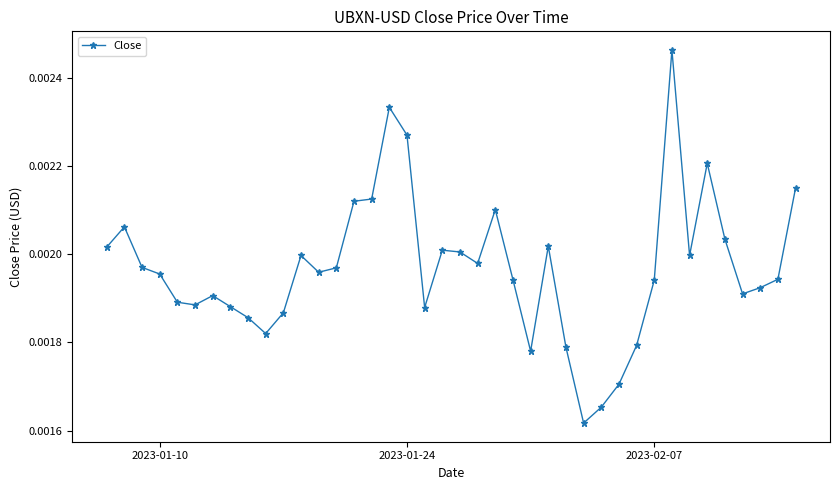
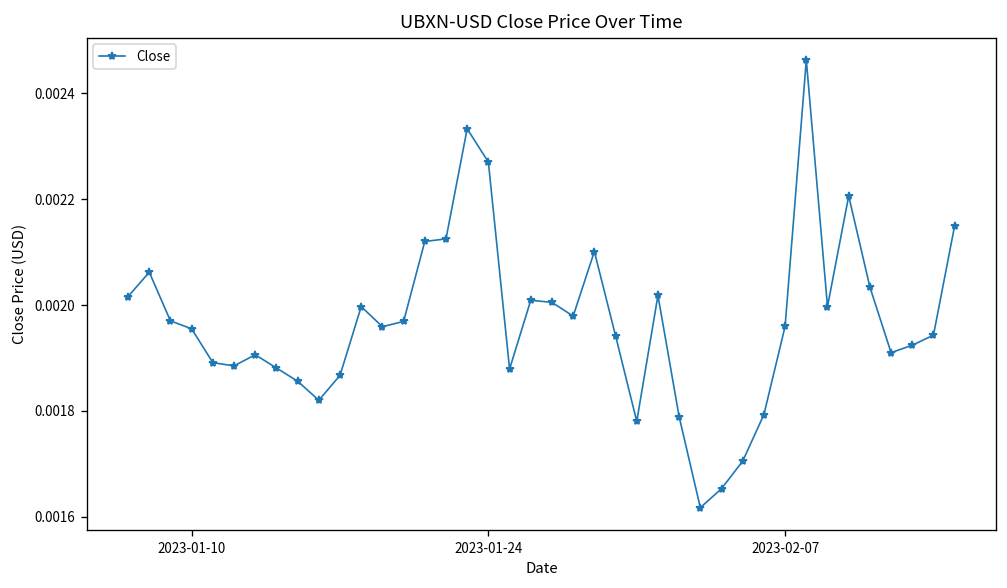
2023-02-07: 0.00194 -> 0.00196
